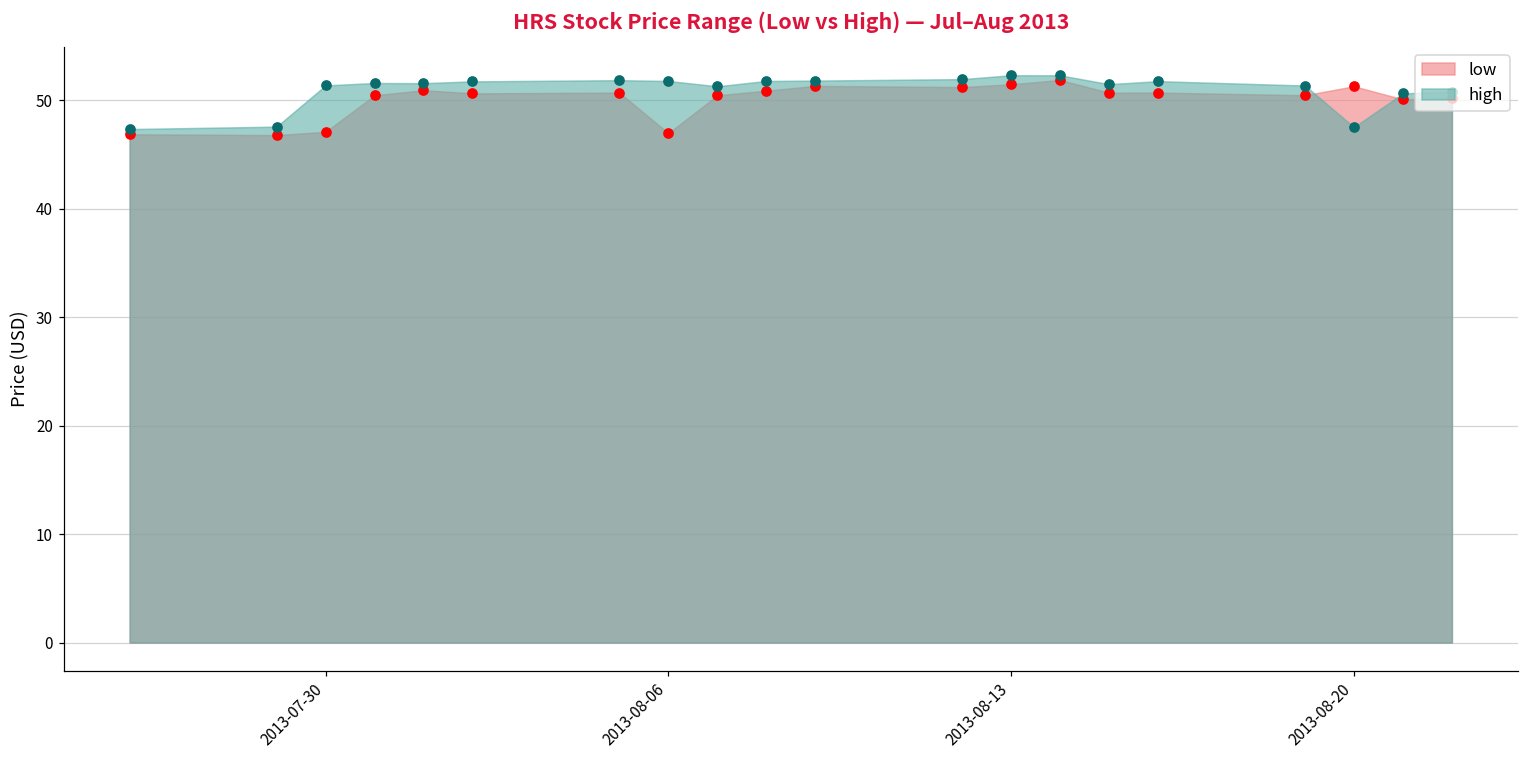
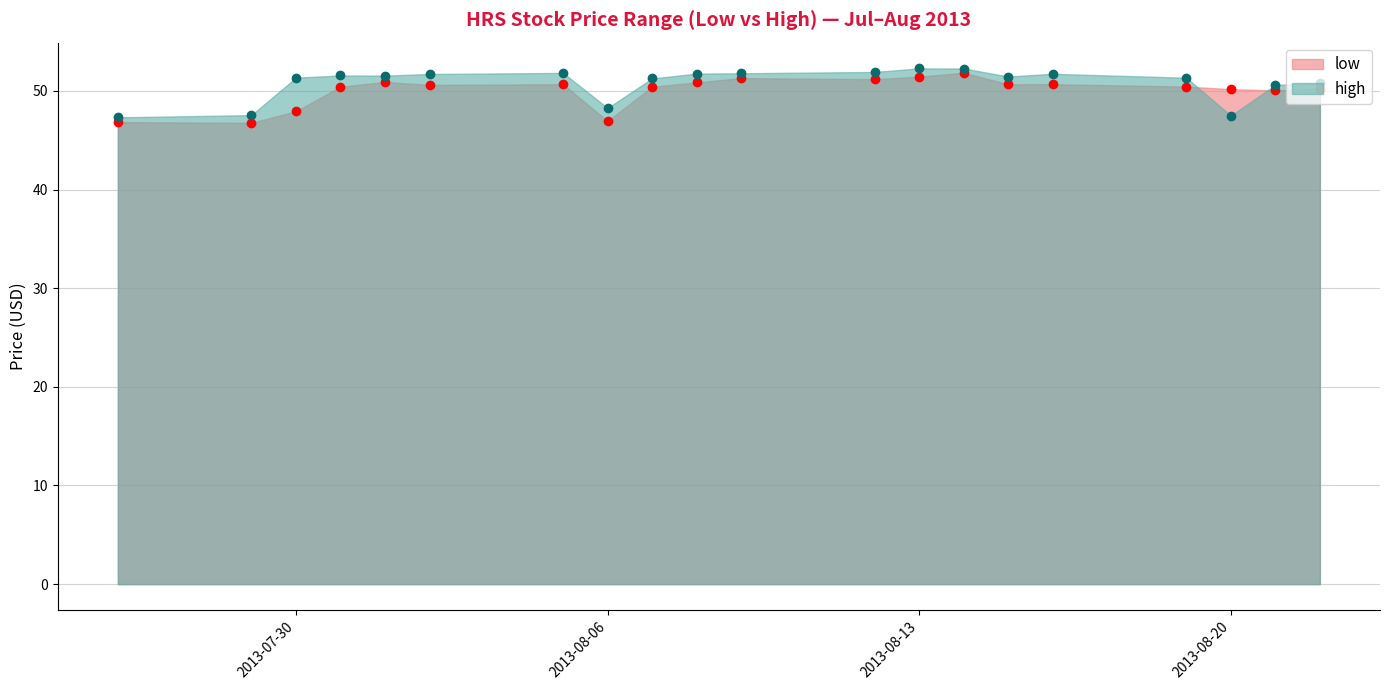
low, 2013-07-30: 47 -> 48
high, 2013-08-06: 52 -> 48
low, 2013-08-20: 51 -> 50
